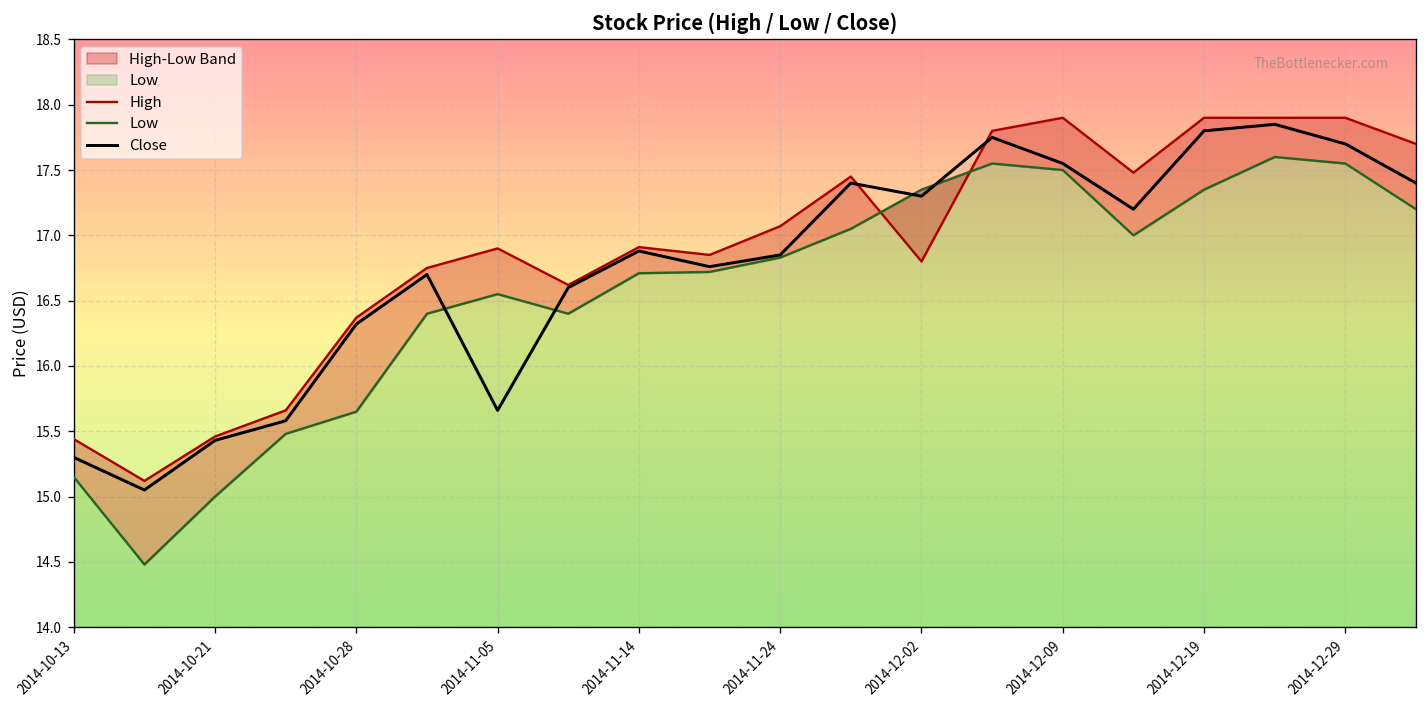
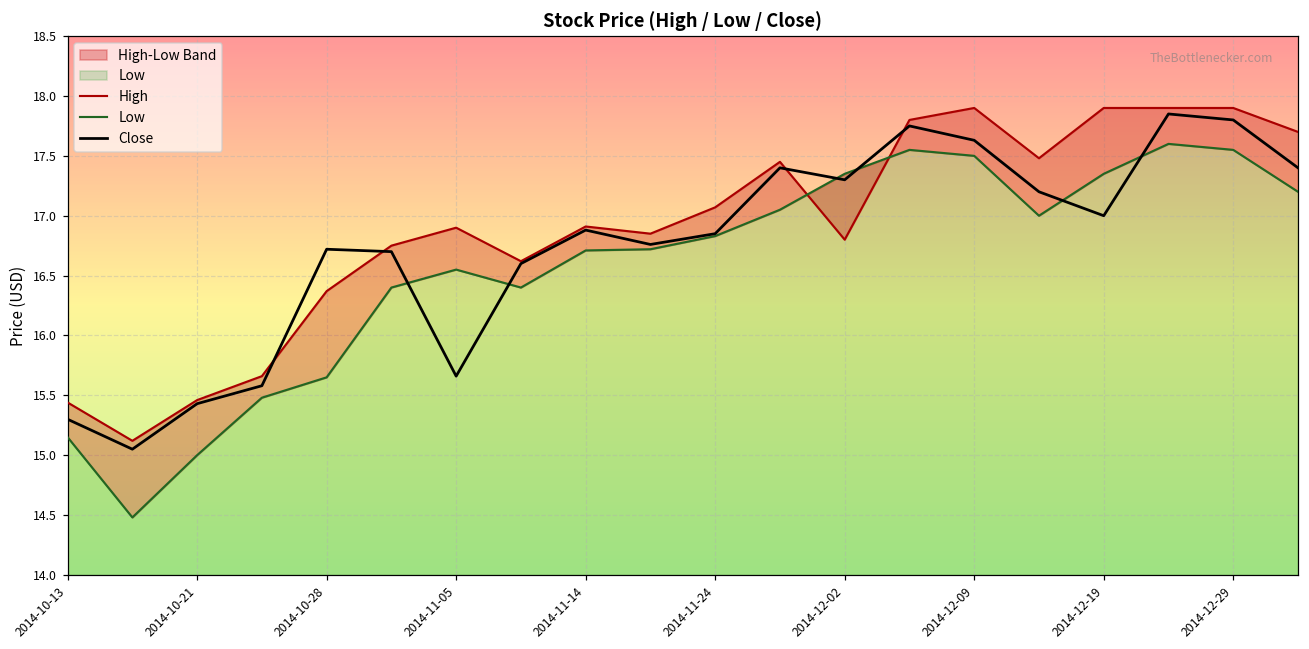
Close, 2014-10-28: 16.32 -> 16.72
Close, 2014-12-09: 17.55 -> 17.63
Close, 2014-12-19: 17.8 -> 17.0
Close, 2014-12-29: 17.7 -> 17.8
